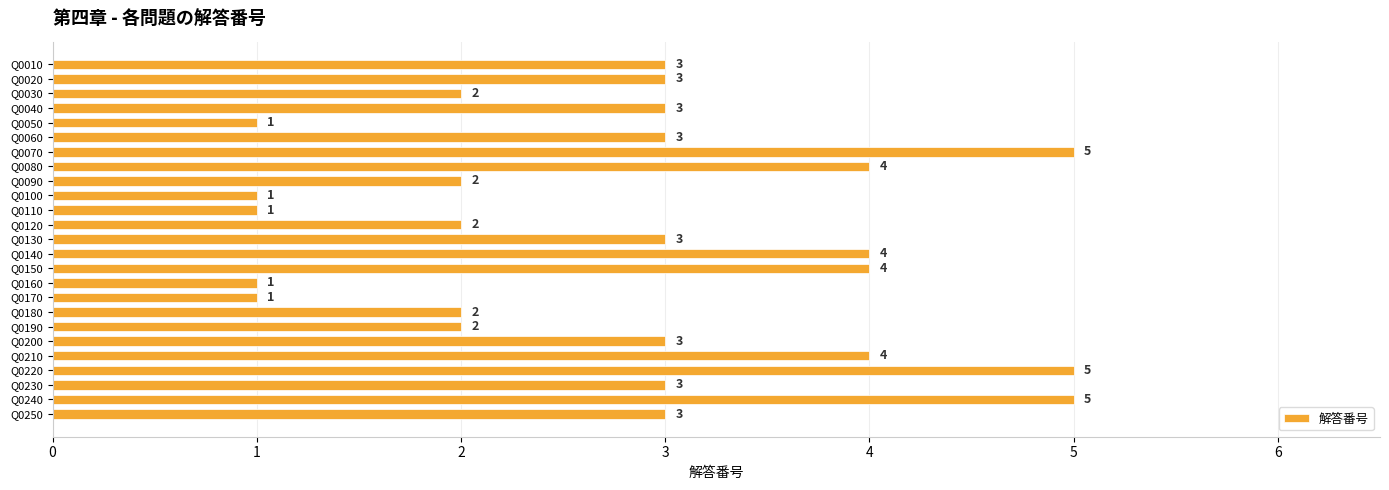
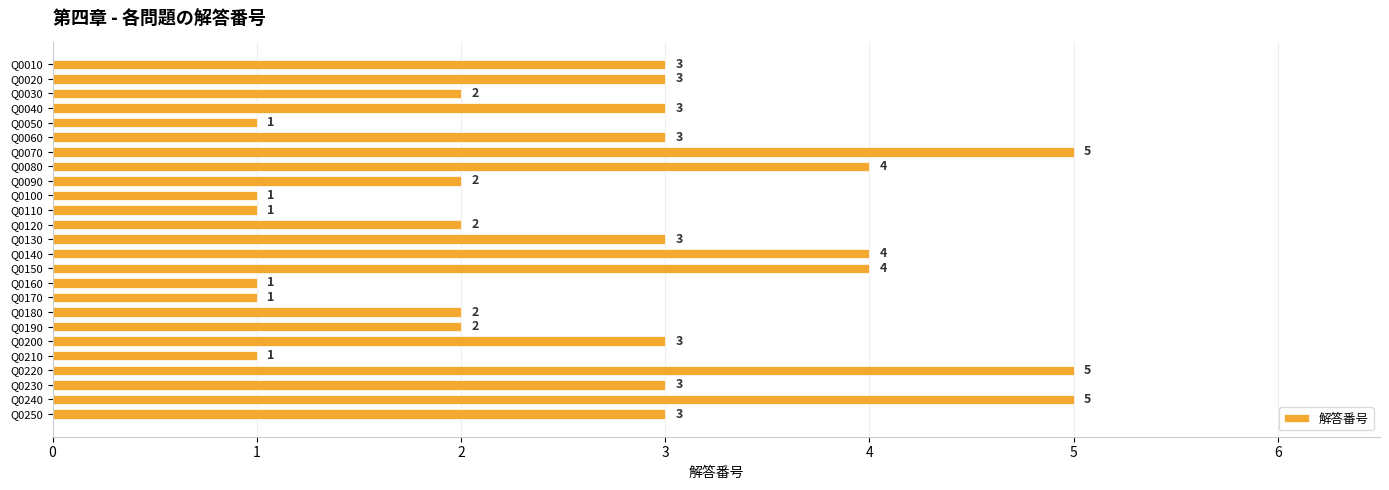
Q0210: 4 -> 1
